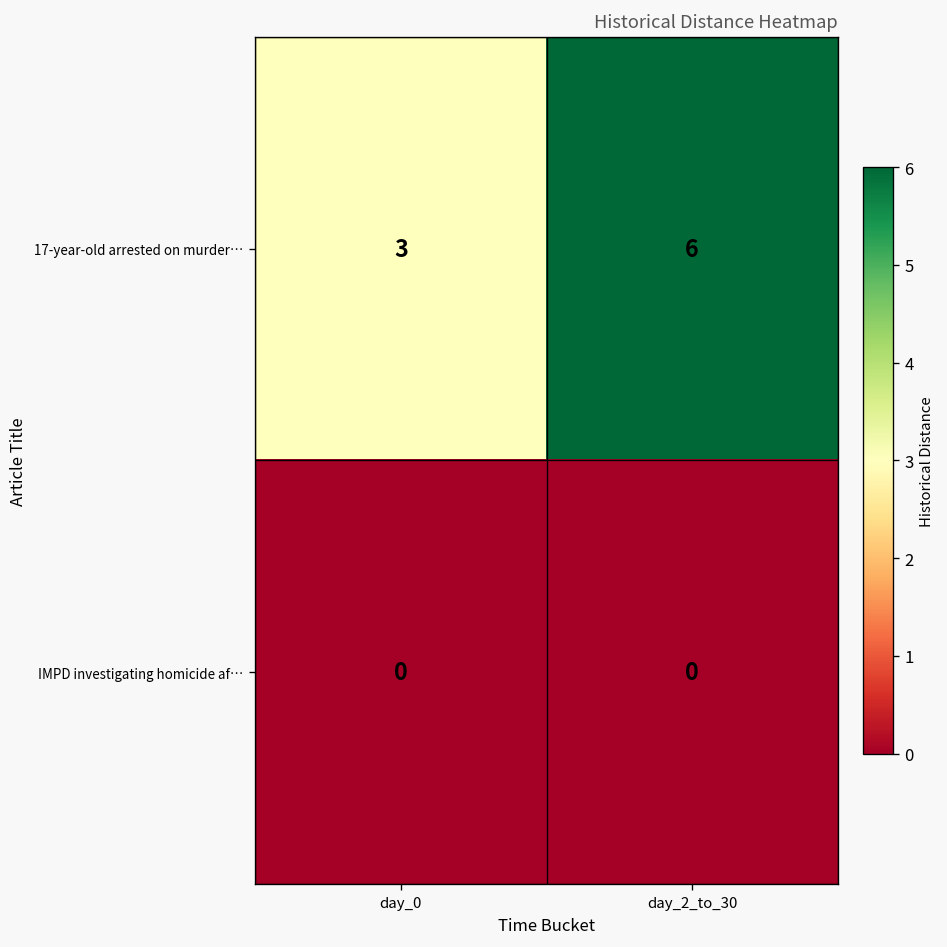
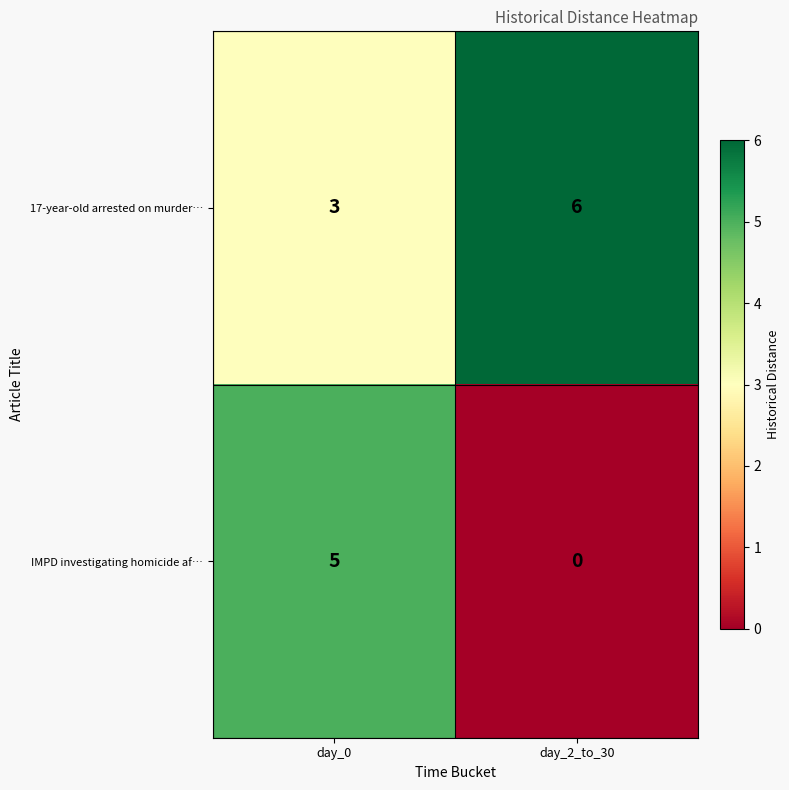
IMPD investigating homicide af…, day_0: 0 -> 5
